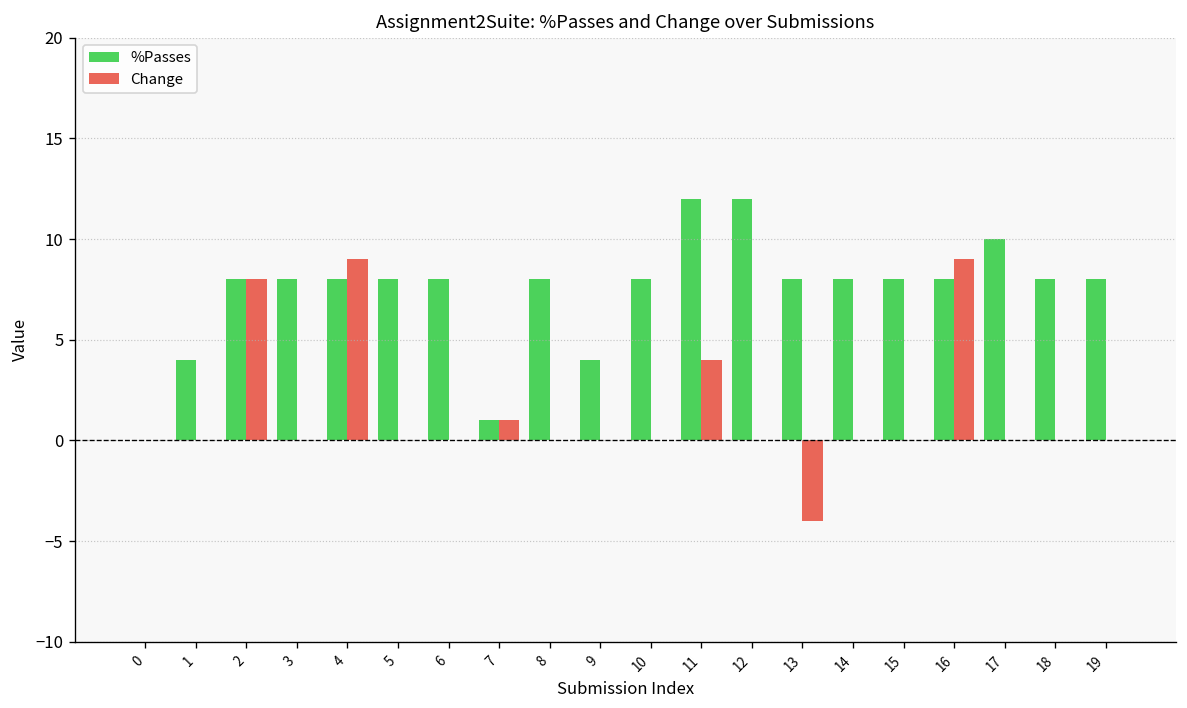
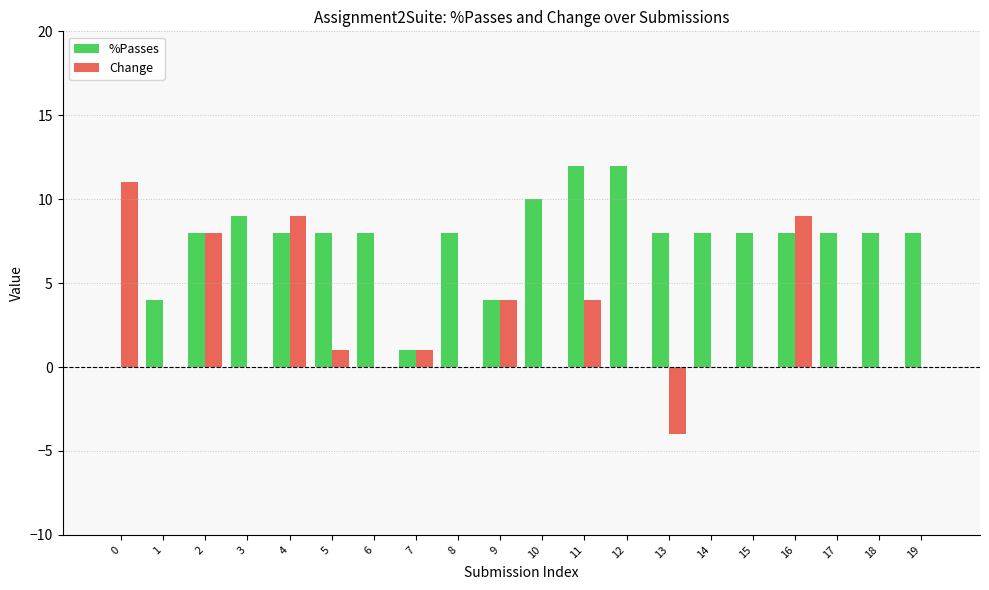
Change, 0: 0 -> 11
%Passes, 3: 8 -> 9
Change, 5: 0 -> 1
Change, 9: 0 -> 4
%Passes, 10: 8 -> 10
%Passes, 17: 10 -> 8
